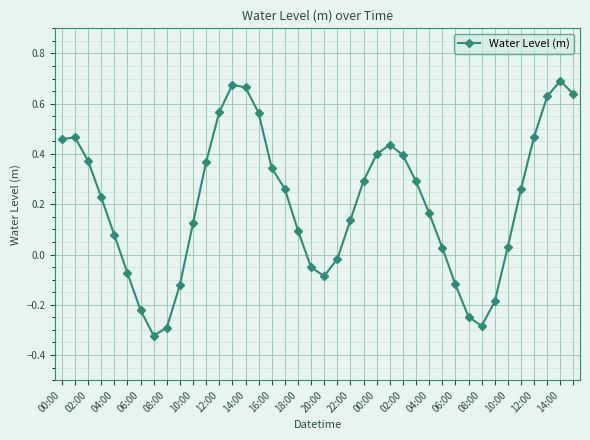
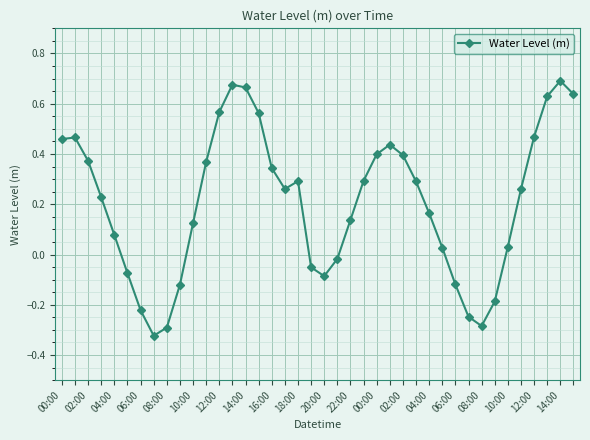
18:00: 0.10 -> 0.29
